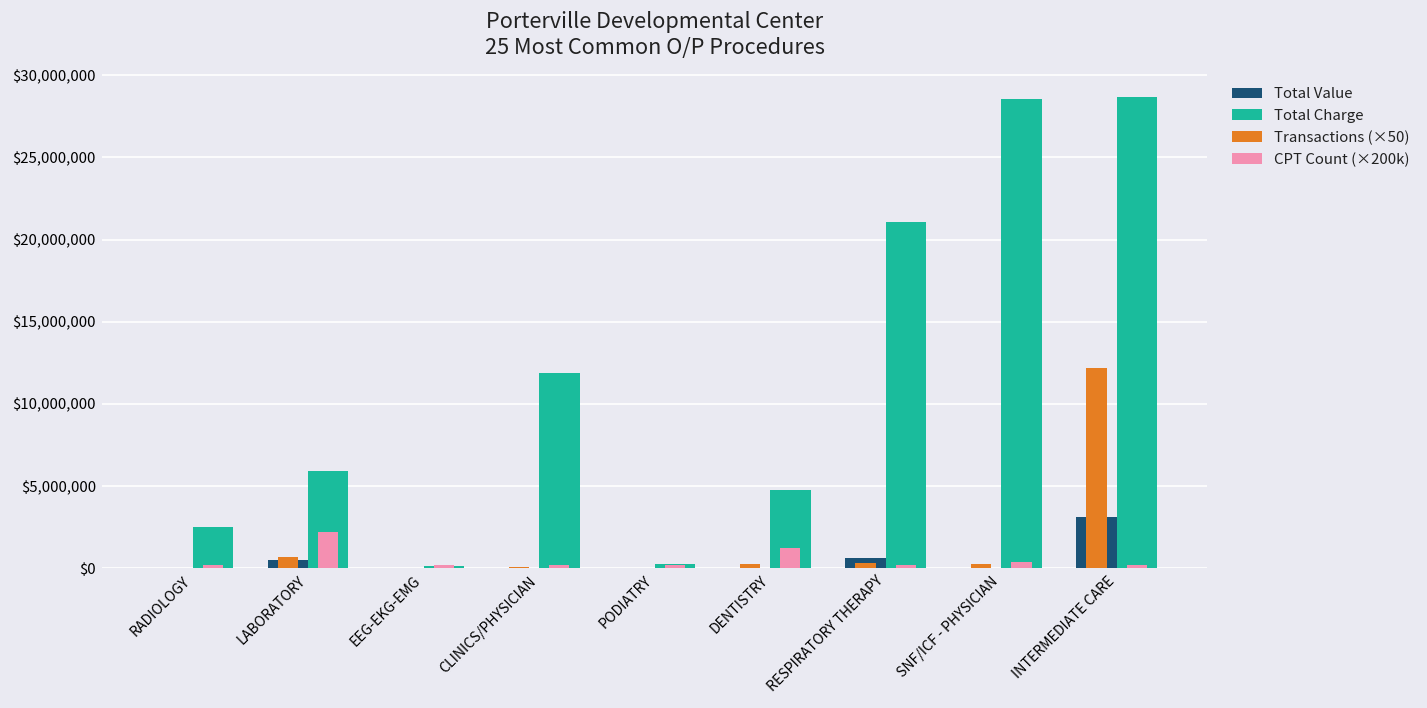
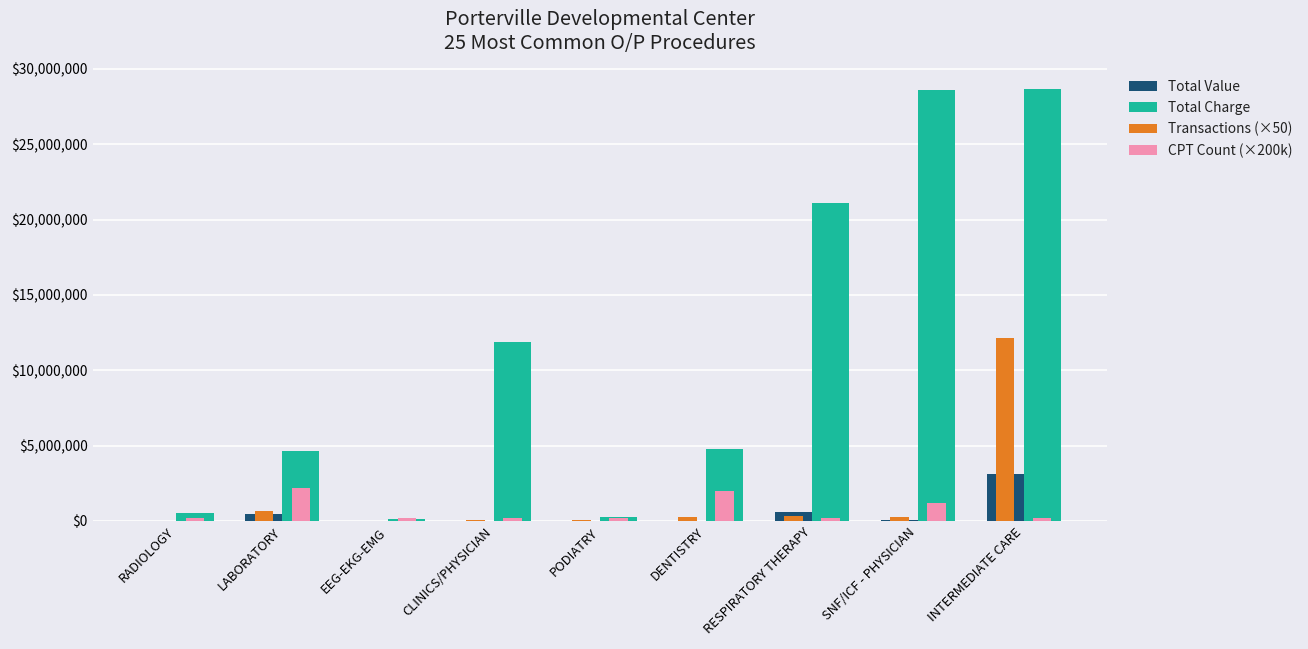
Total Charge, RADIOLOGY: $2,500,000 -> $500,000
Total Charge, LABORATORY: $5,900,000 -> $4,600,000
CPT Count (×200k), DENTISTRY: $1,200,000 -> $2,000,000
CPT Count (×200k), SNF/ICF - PHYSICIAN: $400,000 -> $1,200,000
